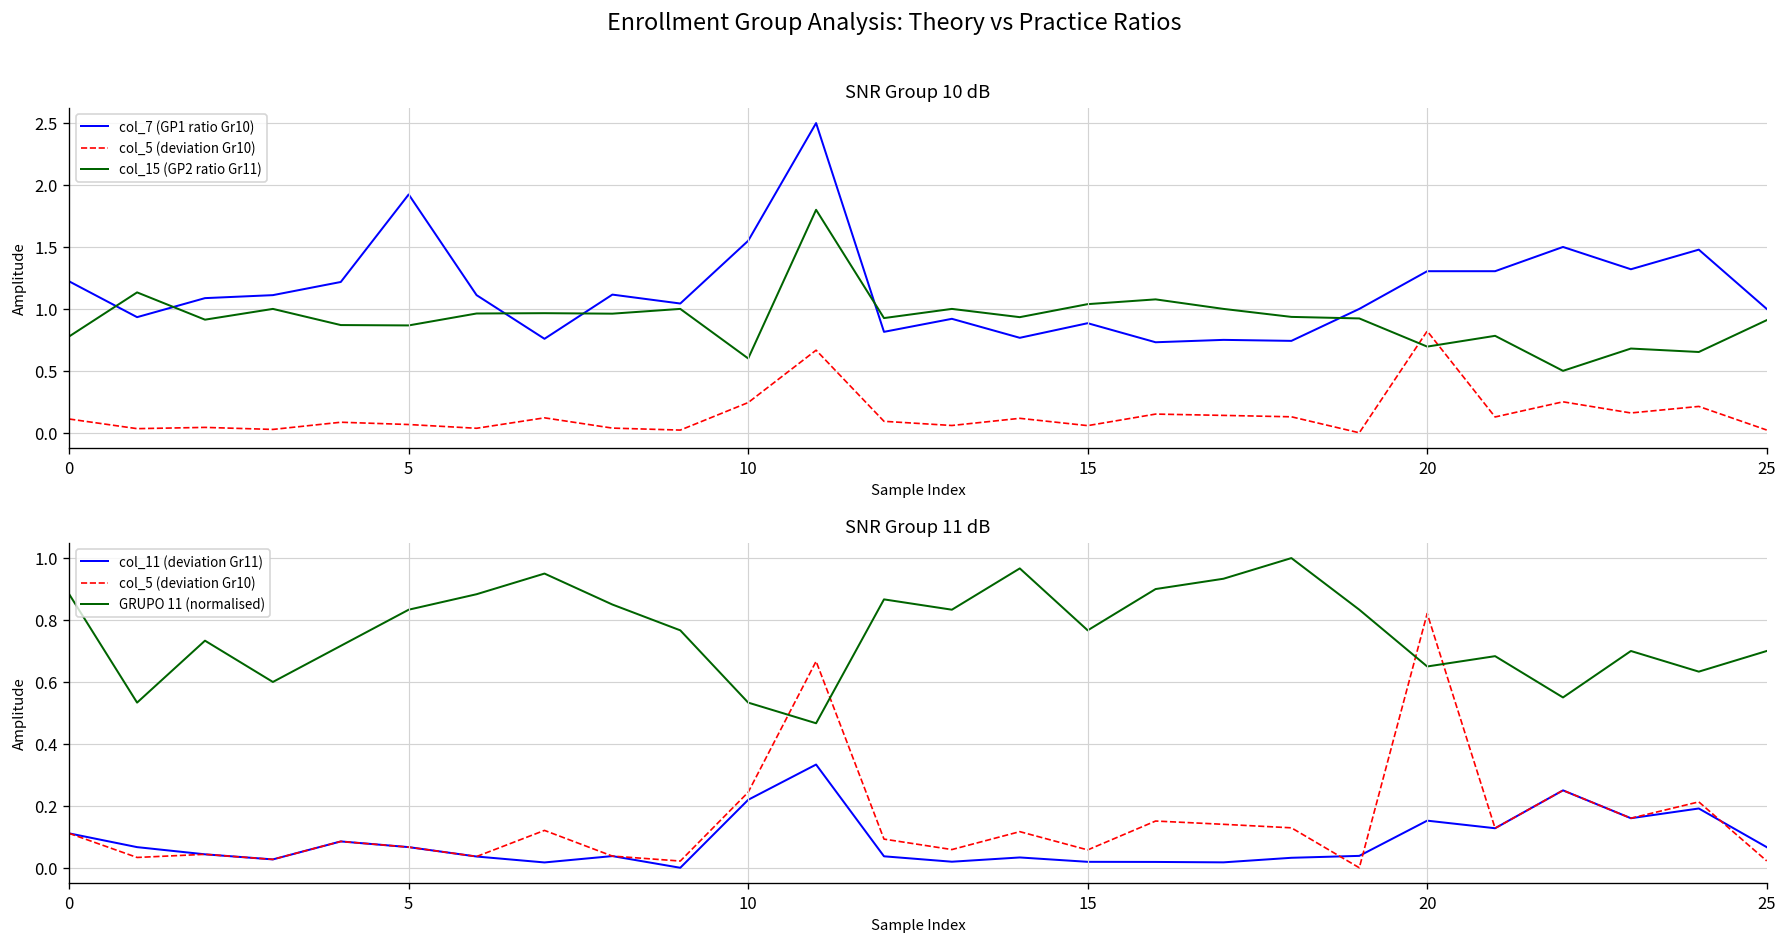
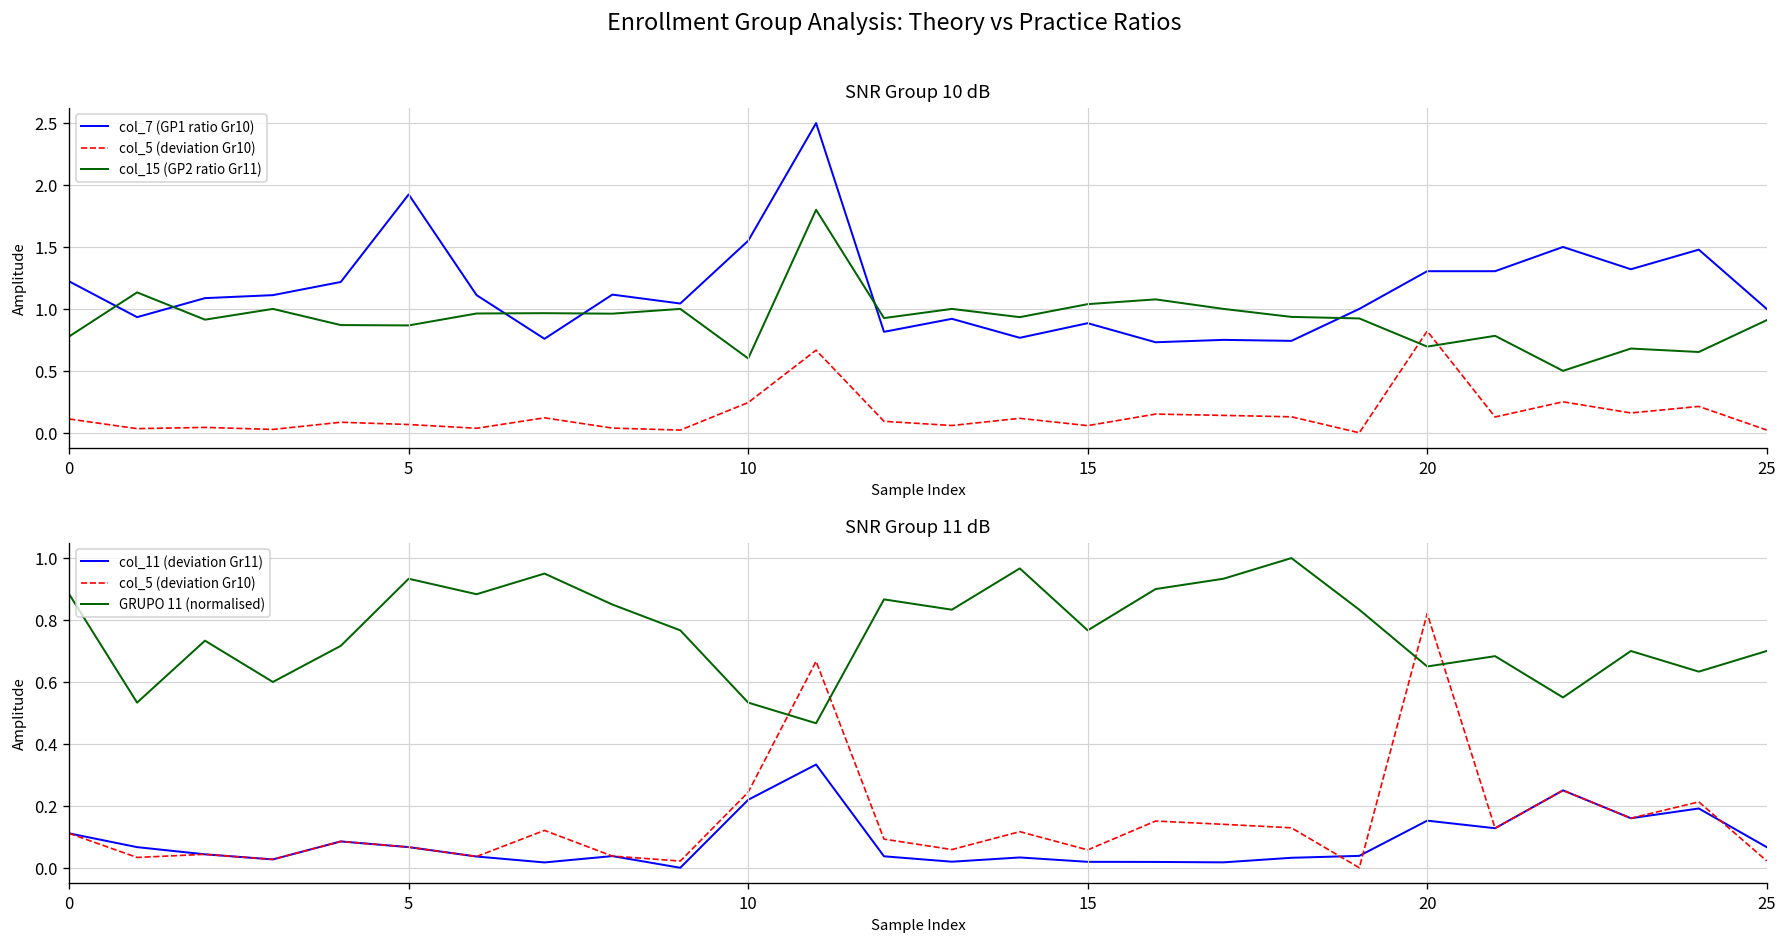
SNR Group 11 dB, GRUPO 11 (normalised), 5: 0.83 -> 0.93
